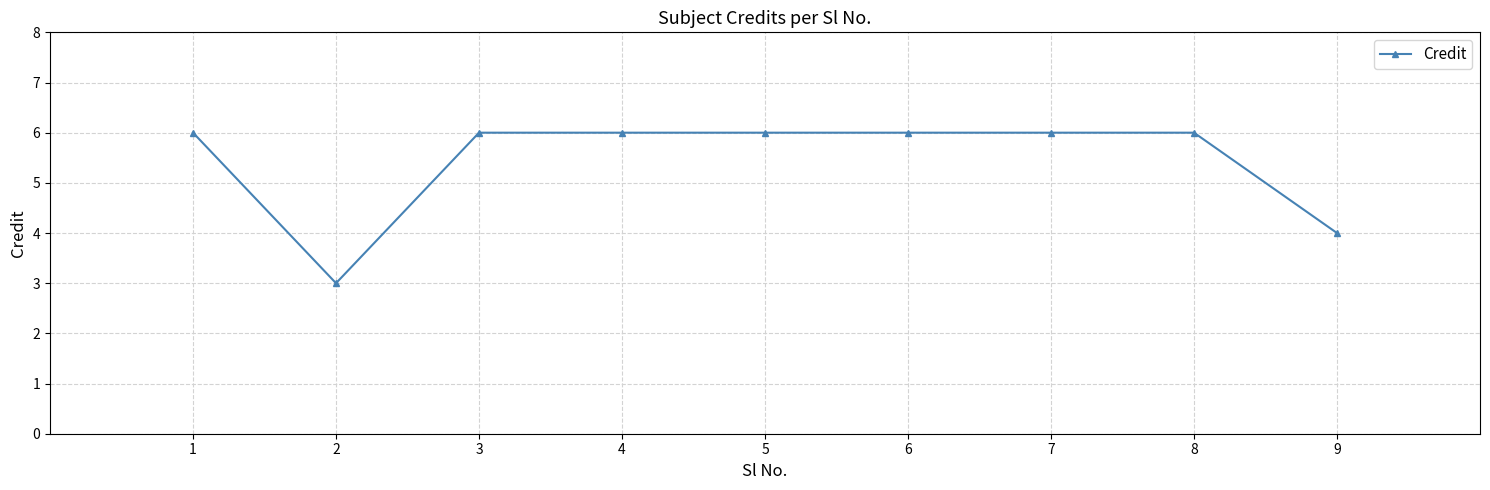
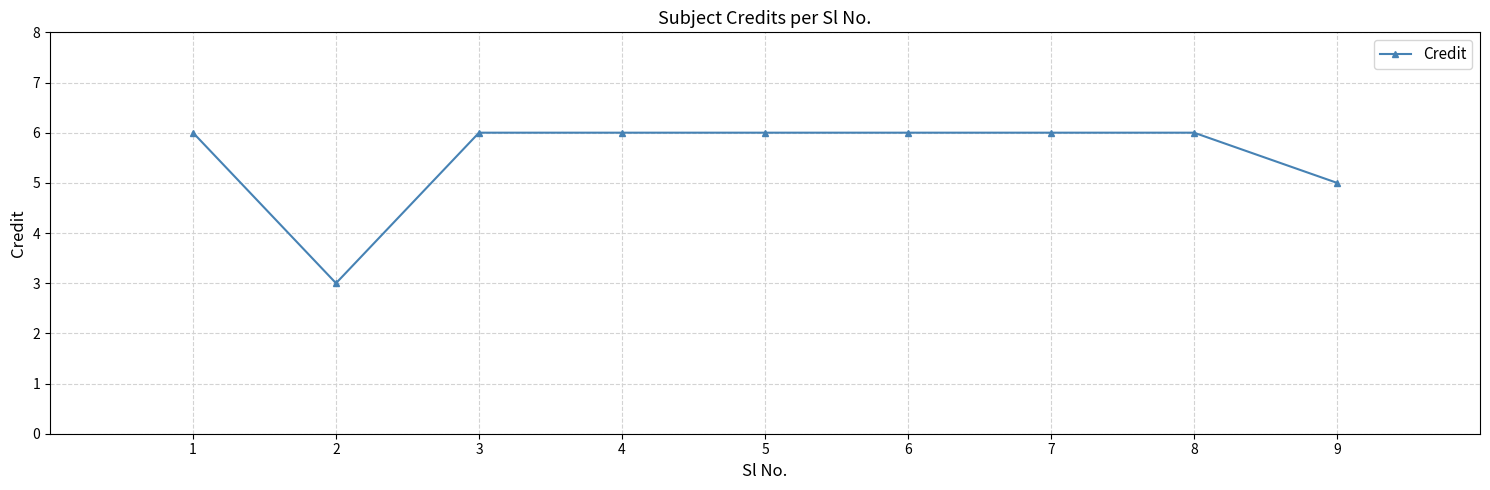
9: 4 -> 5
